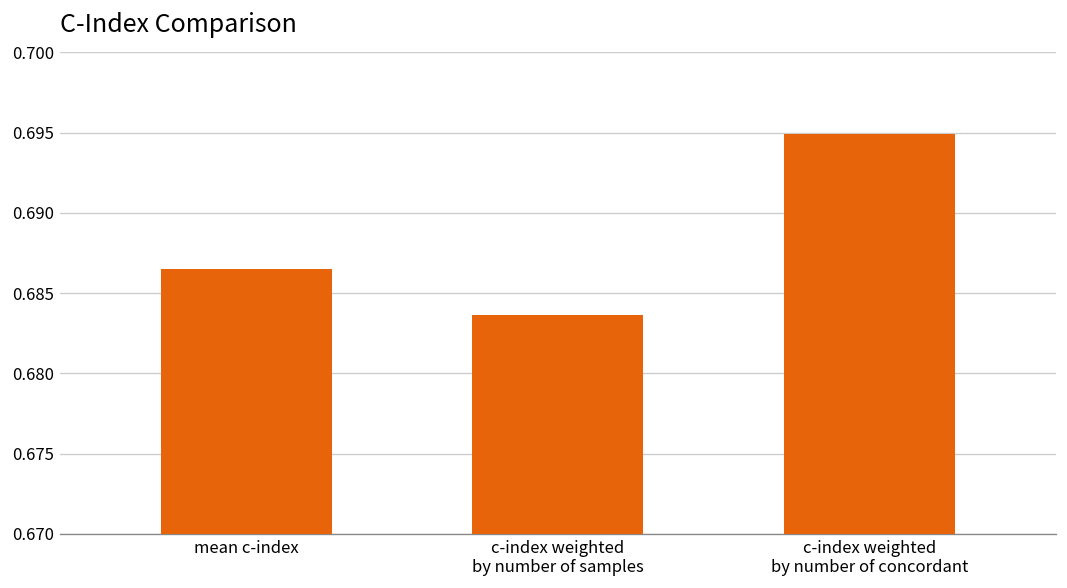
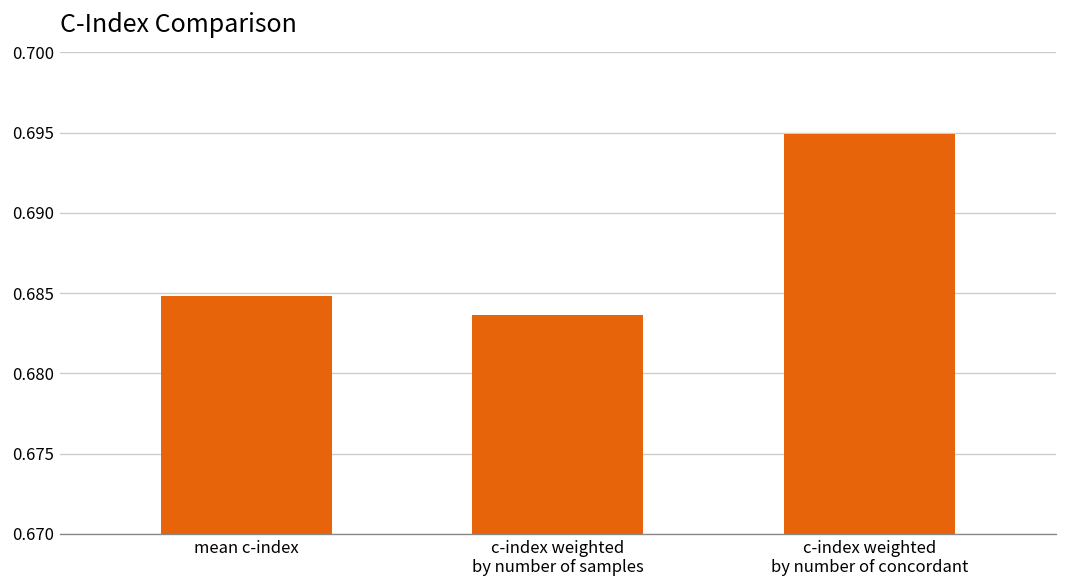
mean c-index: 0.6865 -> 0.6848
